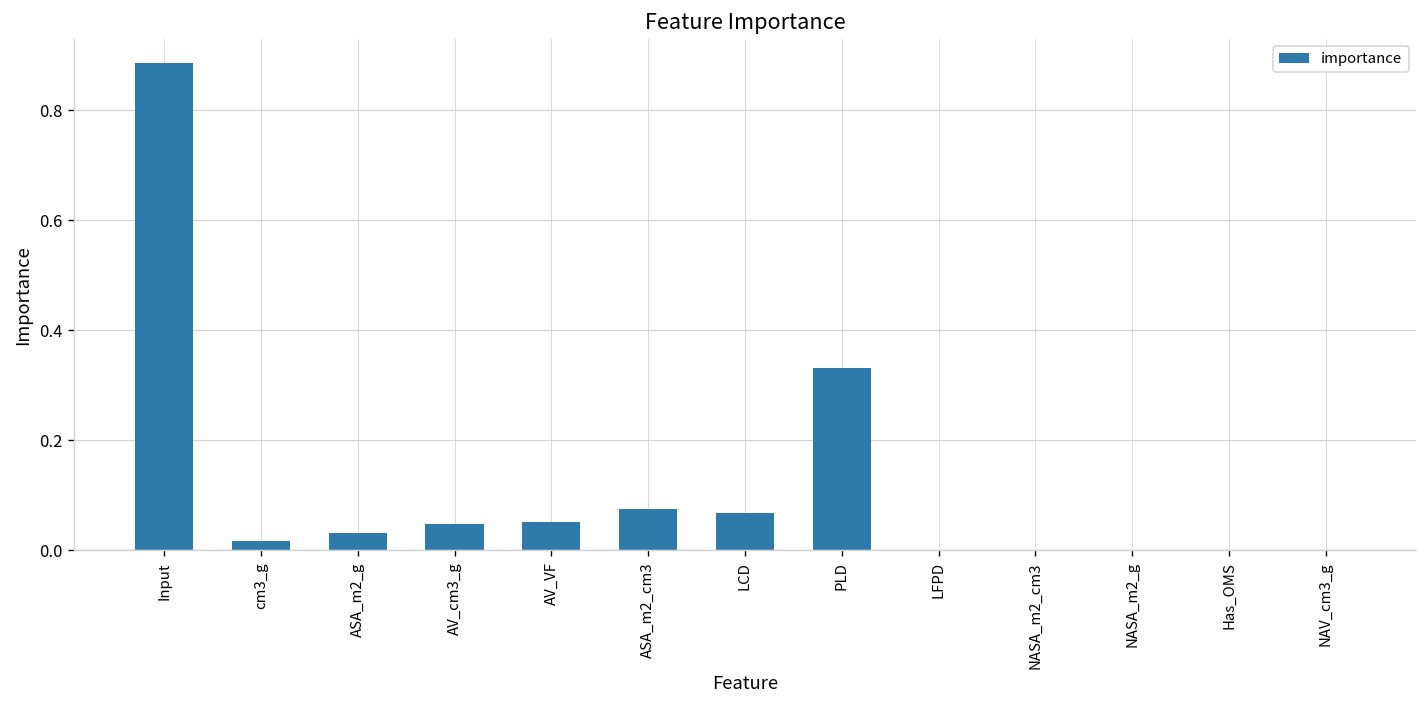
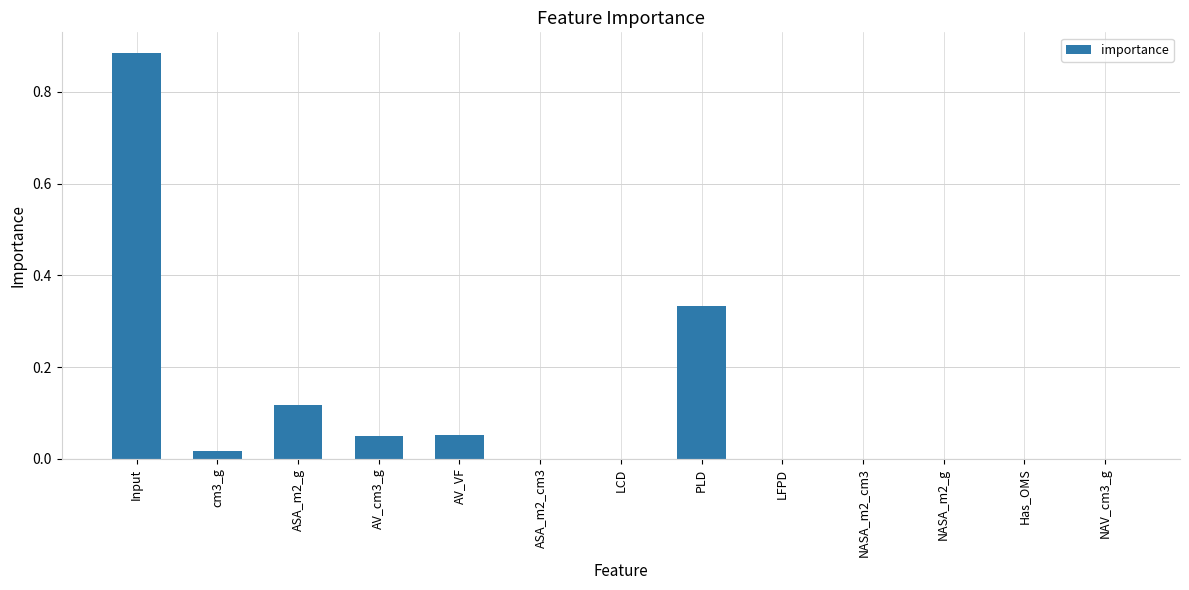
ASA_m2_g: 0.03 -> 0.12
ASA_m2_cm3: 0.07 -> 0.00
LCD: 0.07 -> 0.00
